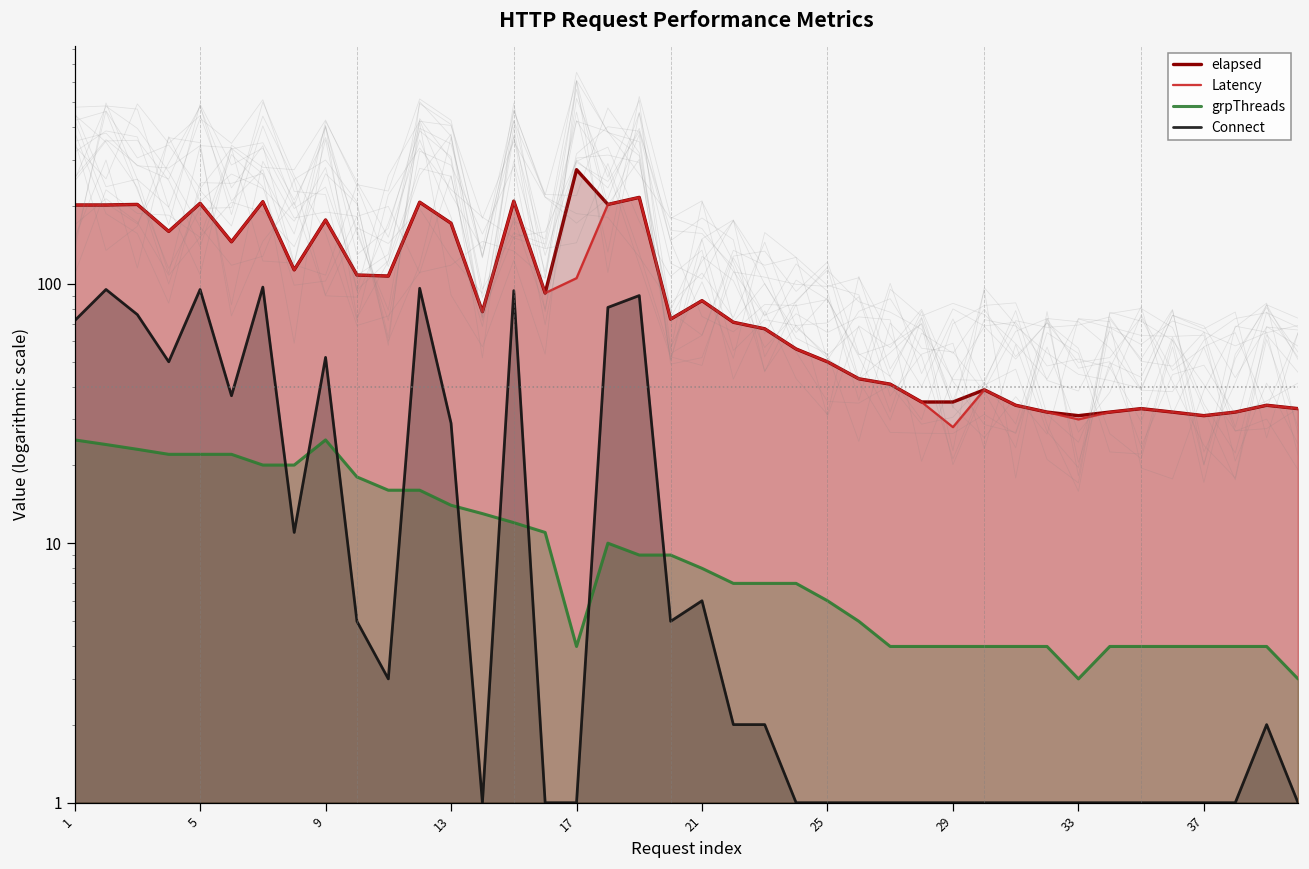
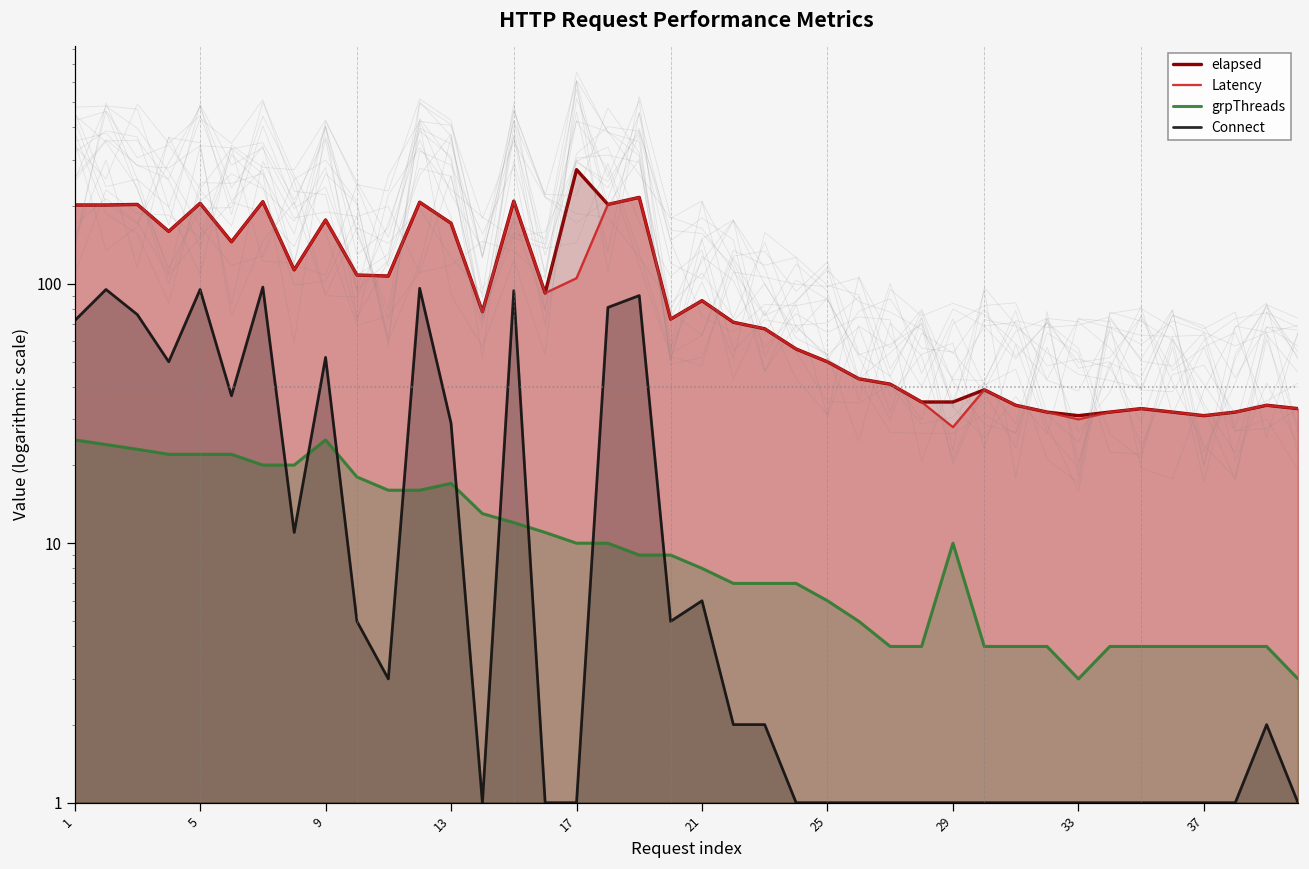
grpThreads, 13: 14 -> 17
grpThreads, 17: 4 -> 10
grpThreads, 29: 4 -> 10
